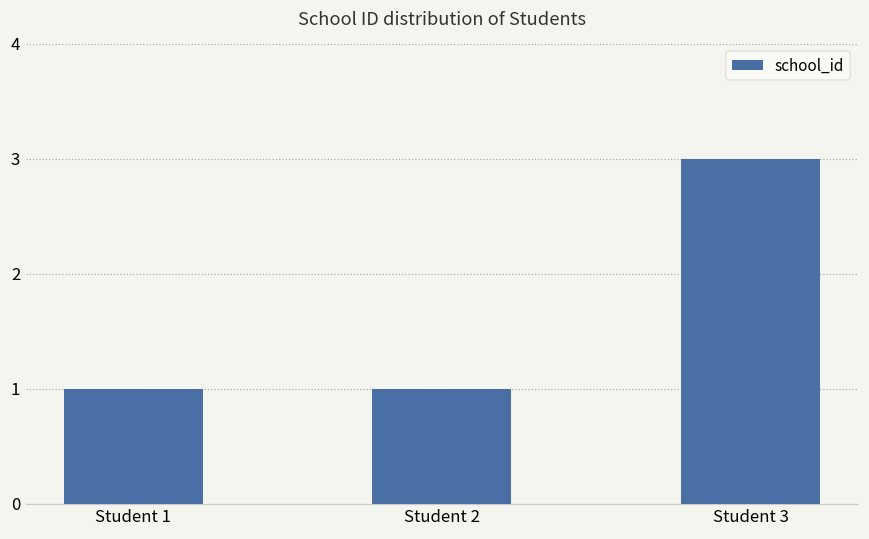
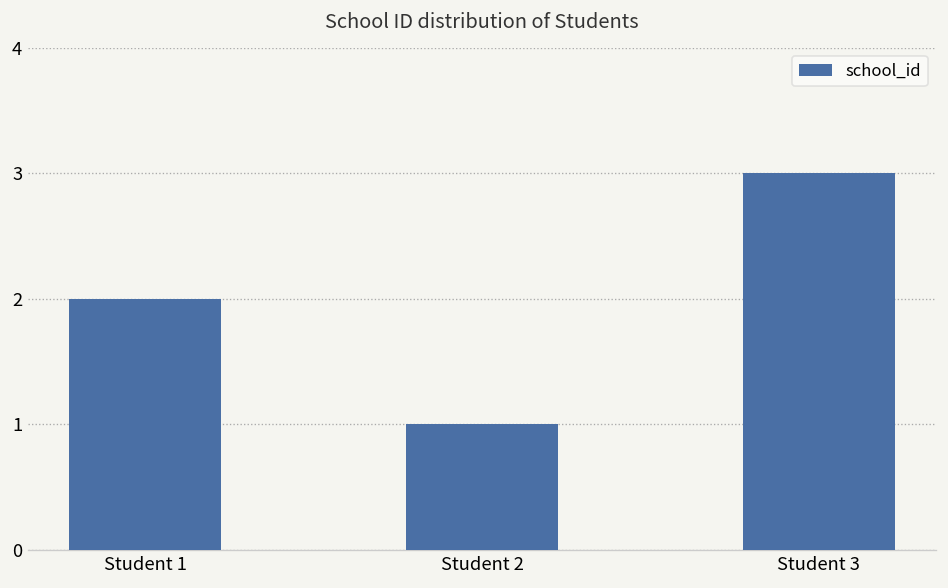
Student 1: 1 -> 2
